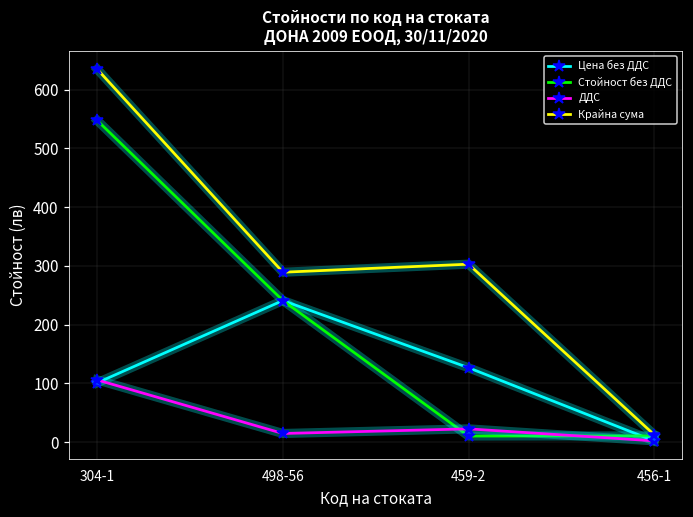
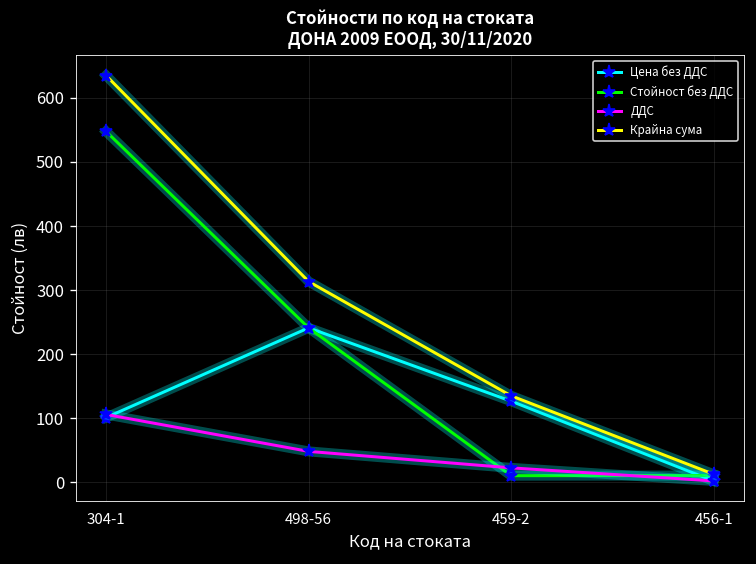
ДДС, 498-56: 10 -> 50
Крайна сума, 498-56: 290 -> 310
Крайна сума, 459-2: 300 -> 130
